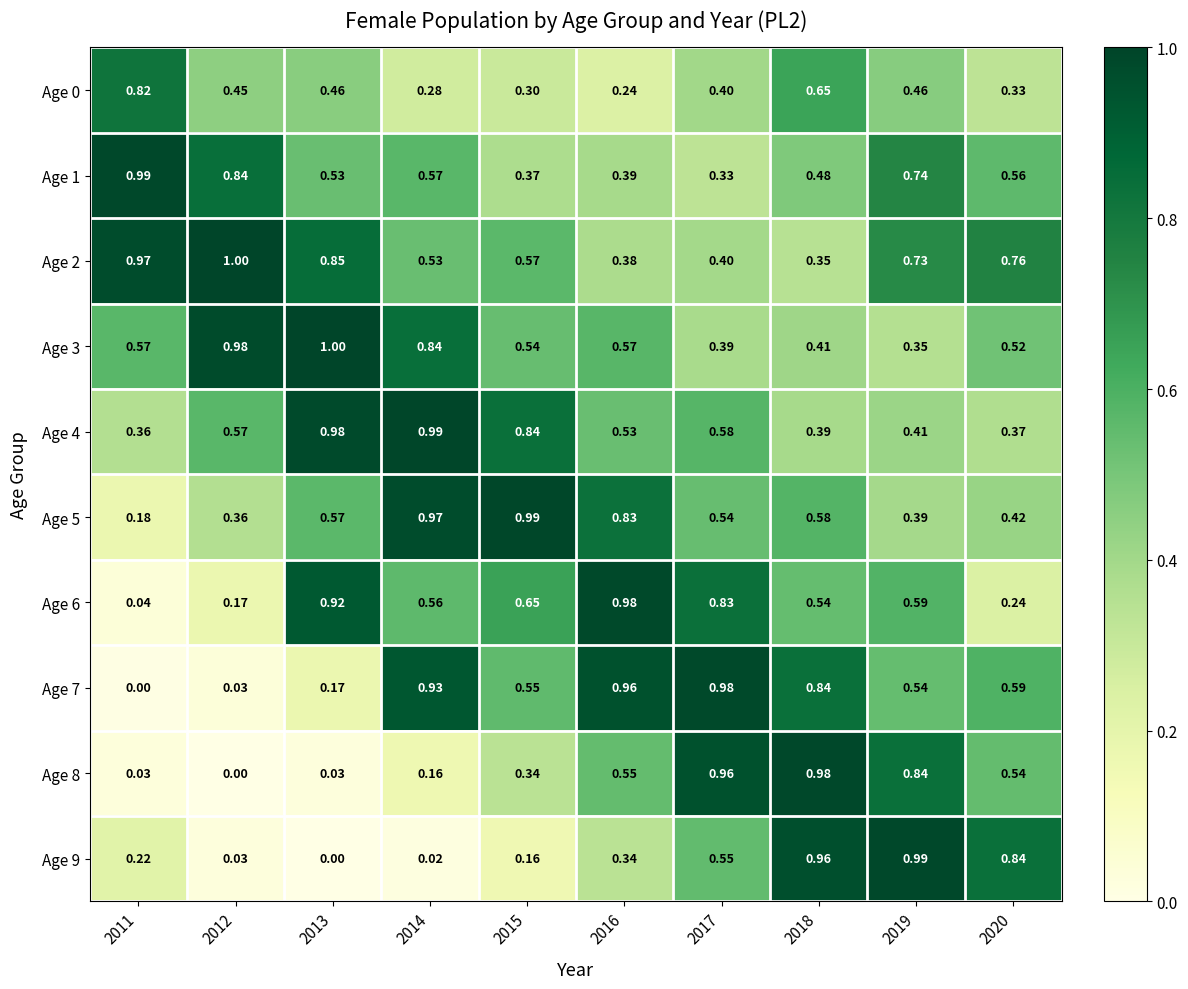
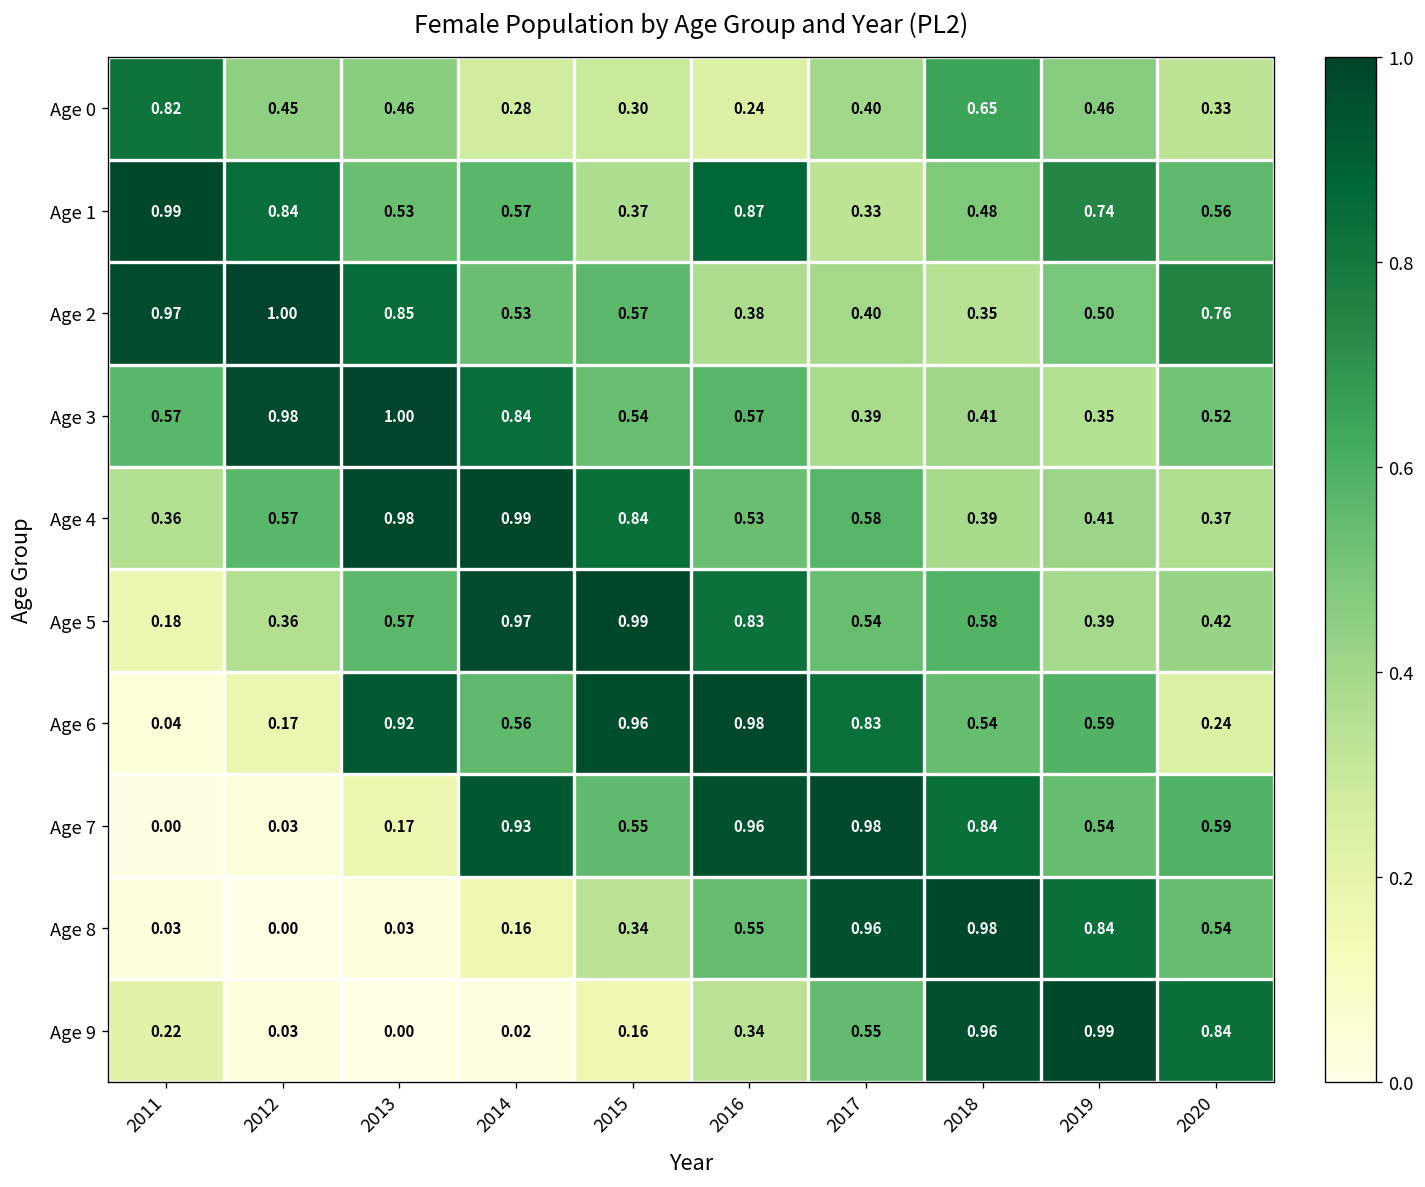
Age 1, 2016: 0.39 -> 0.87
Age 2, 2019: 0.73 -> 0.50
Age 6, 2015: 0.65 -> 0.96
